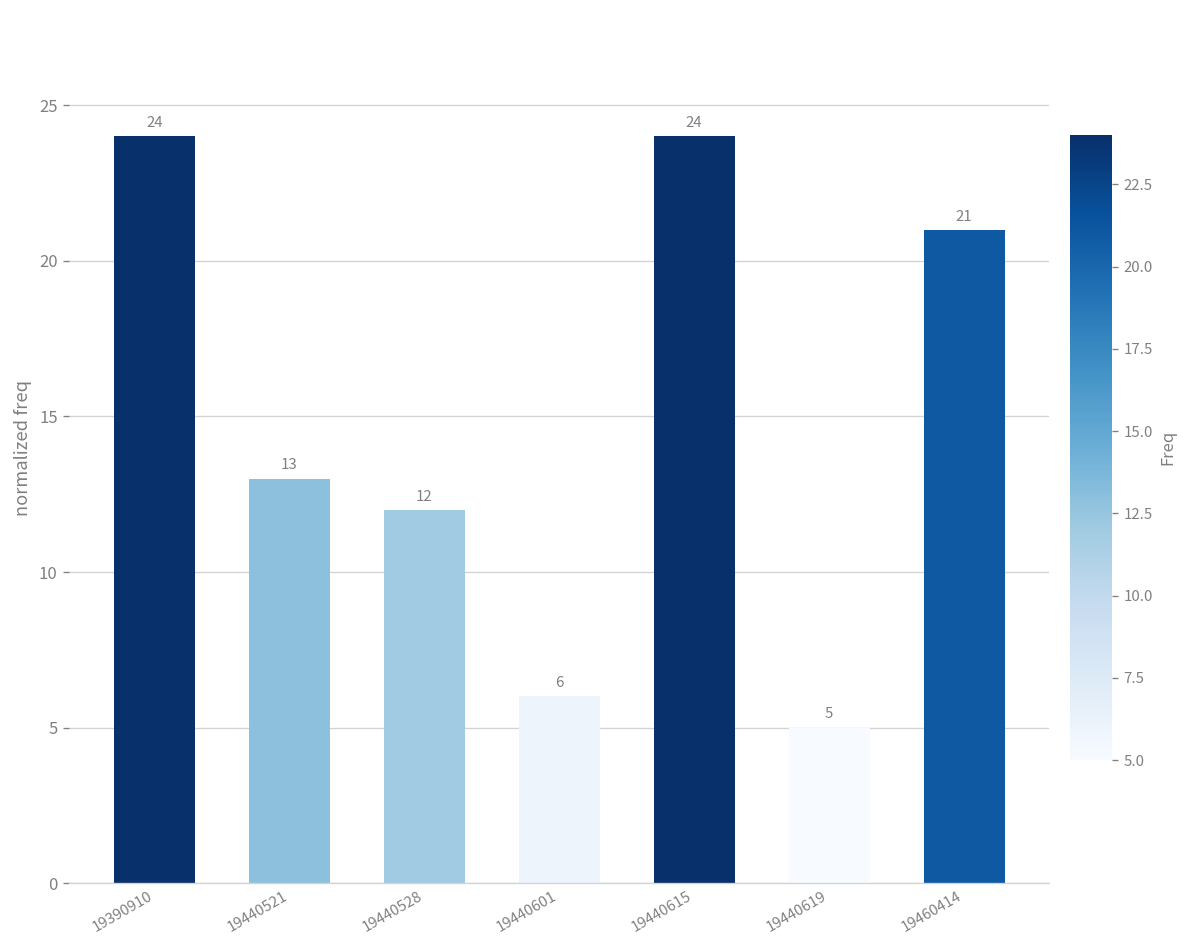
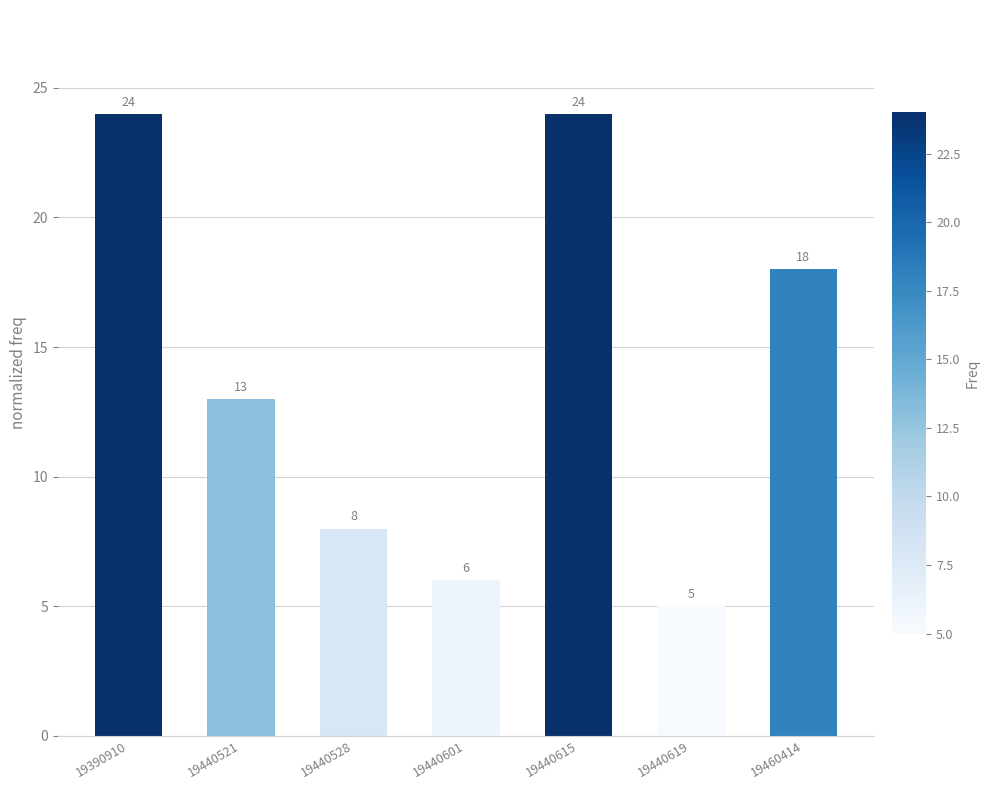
19440528: 12 -> 8
19460414: 21 -> 18
